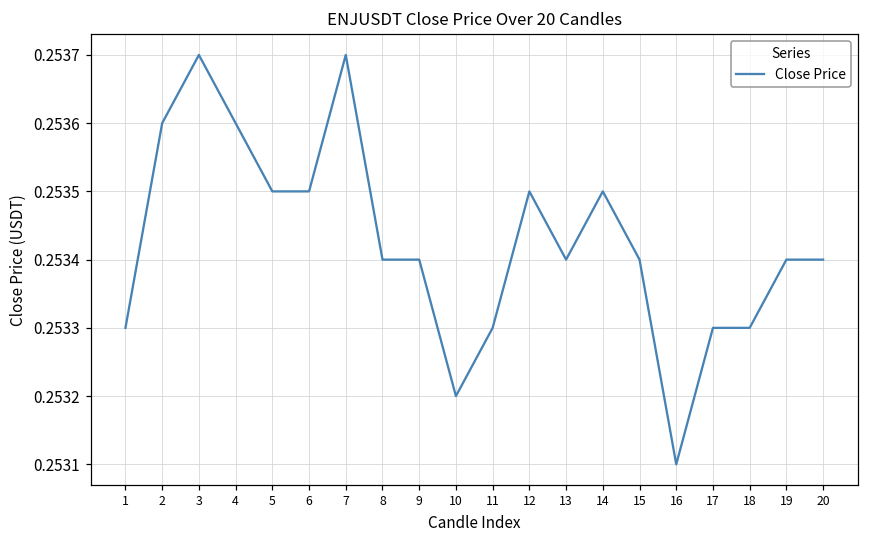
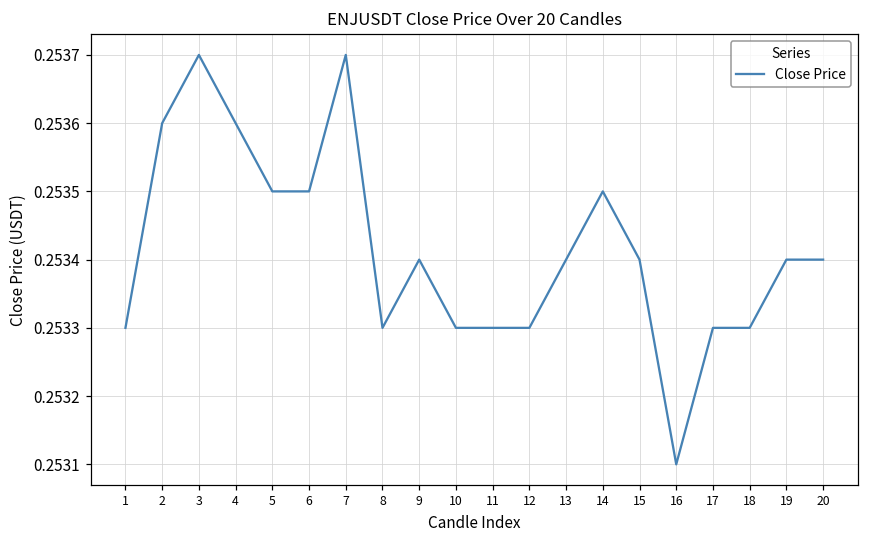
8: 0.2534 -> 0.2533
10: 0.2532 -> 0.2533
12: 0.2535 -> 0.2533
